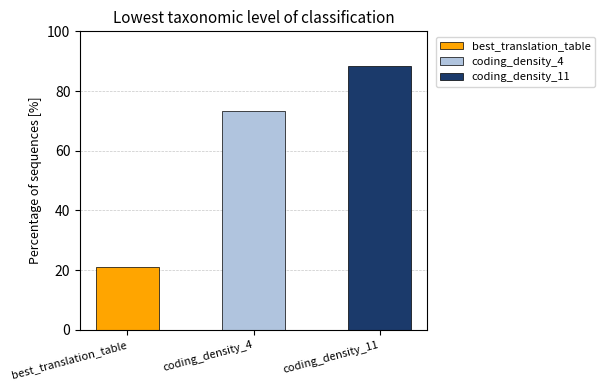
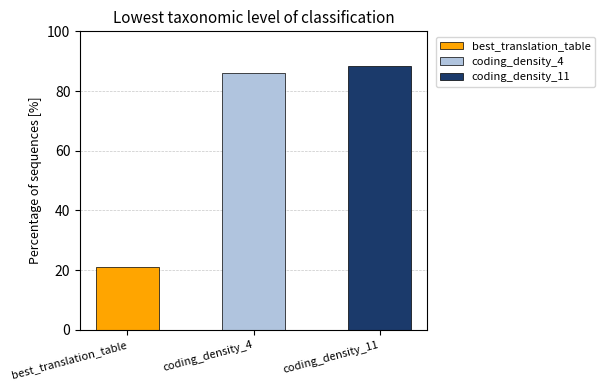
coding_density_4: 73 -> 86
